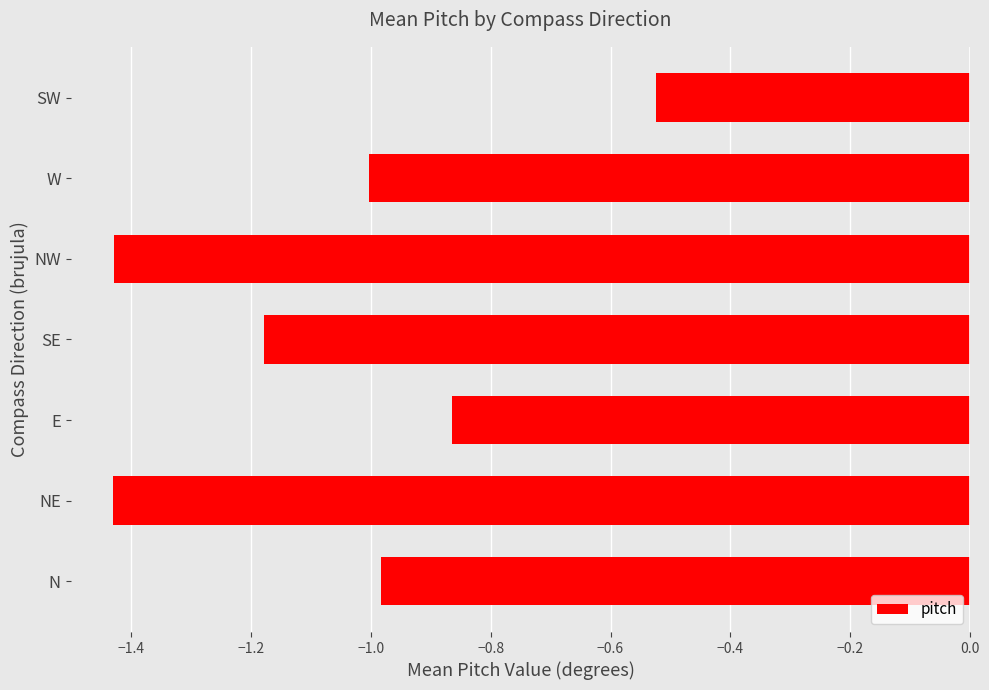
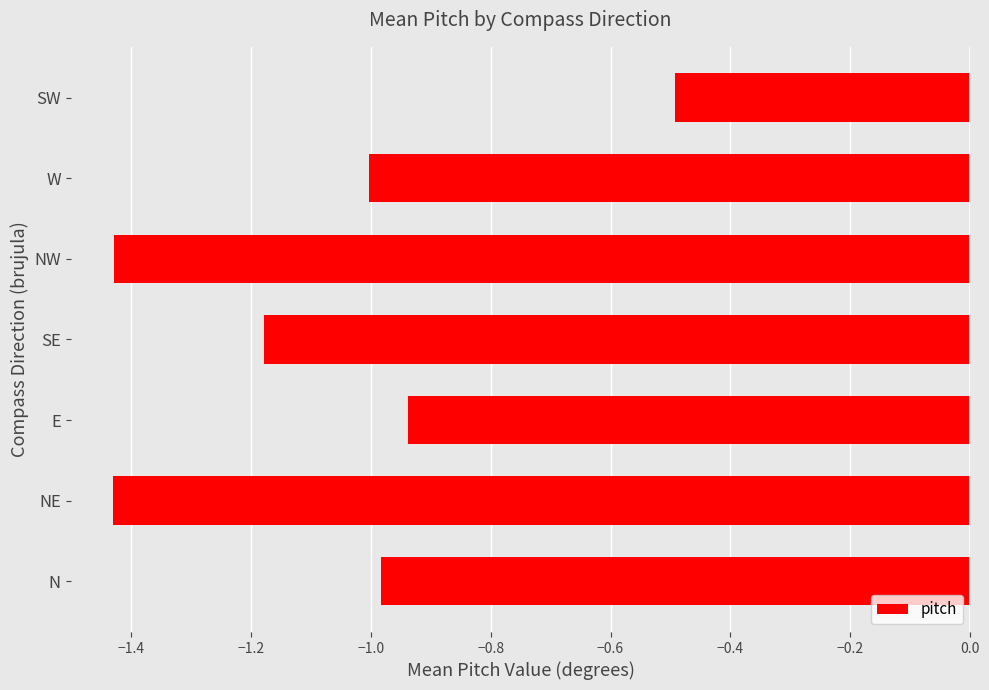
SW: -0.53 -> -0.49
E: -0.86 -> -0.94
